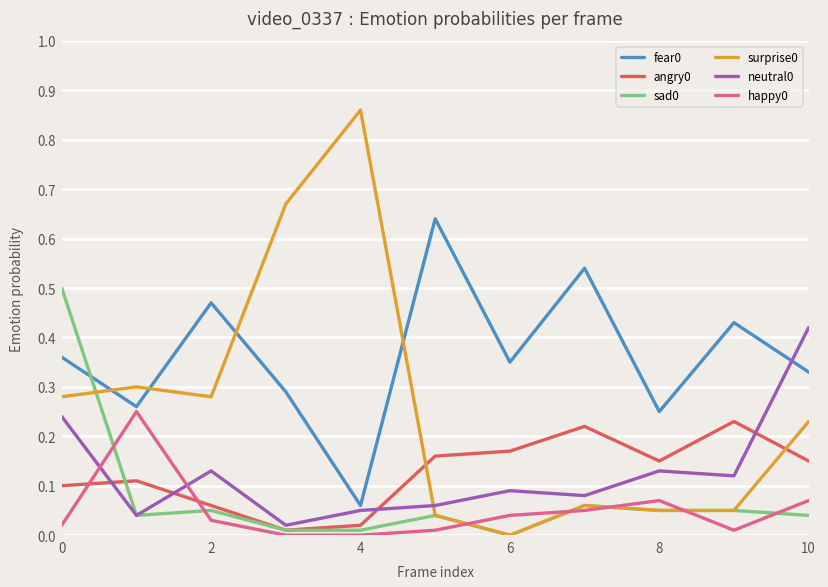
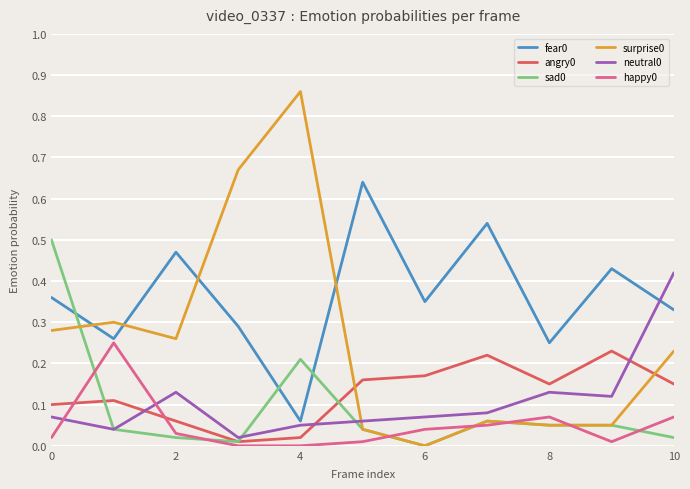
neutral0, 0: 0.24 -> 0.07
sad0, 2: 0.05 -> 0.02
surprise0, 2: 0.28 -> 0.26
sad0, 4: 0.01 -> 0.21
neutral0, 6: 0.09 -> 0.07
sad0, 10: 0.04 -> 0.02
